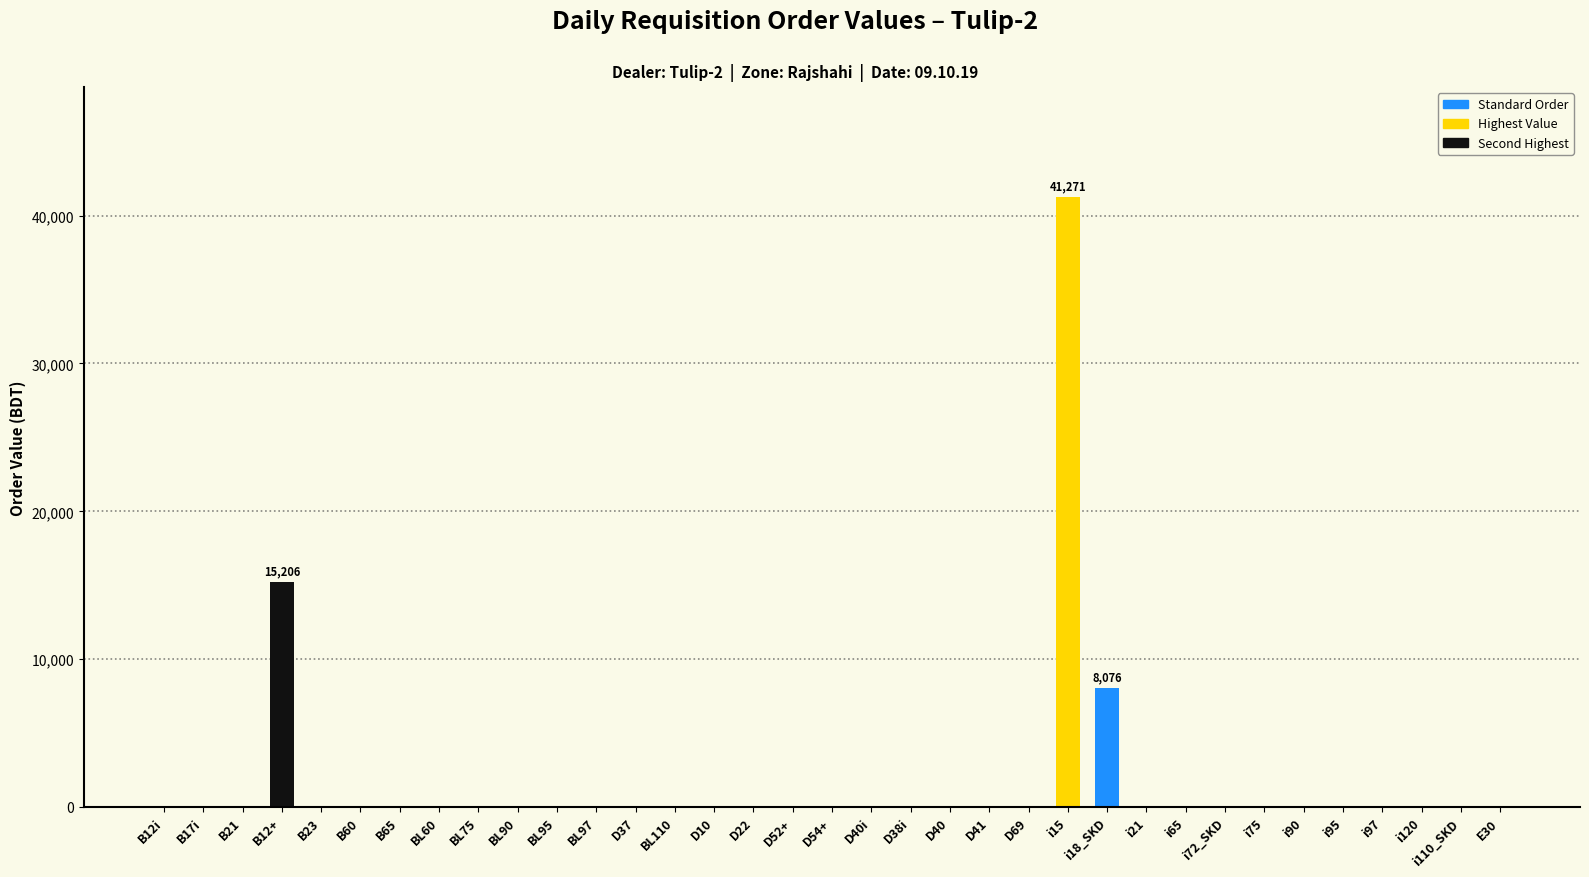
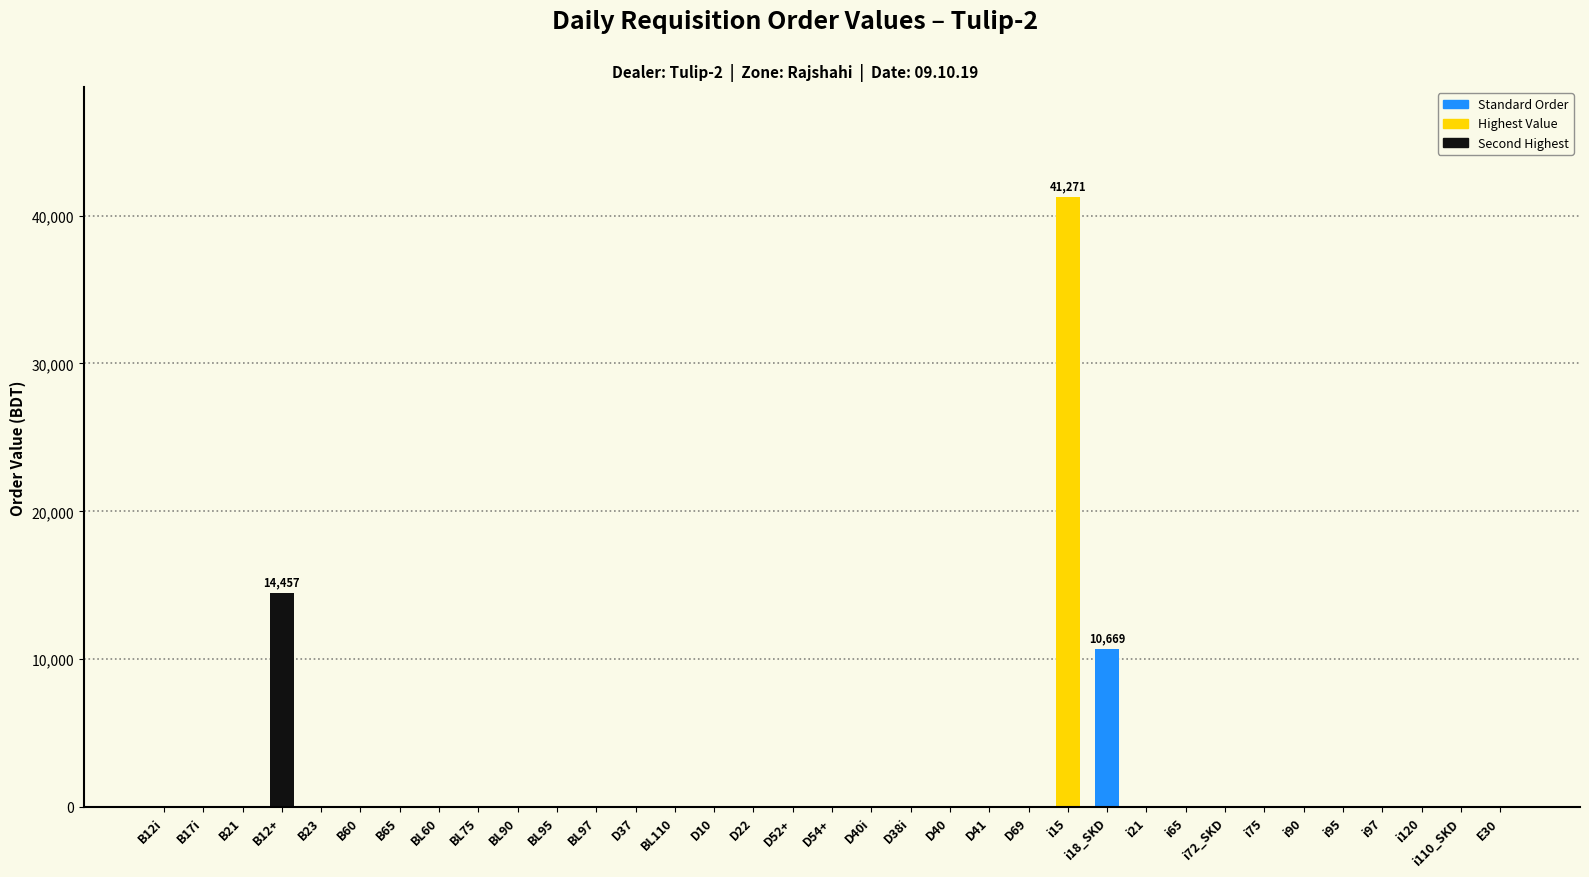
B12+: 15,206 -> 14,457
i18_SKD: 8,076 -> 10,669
